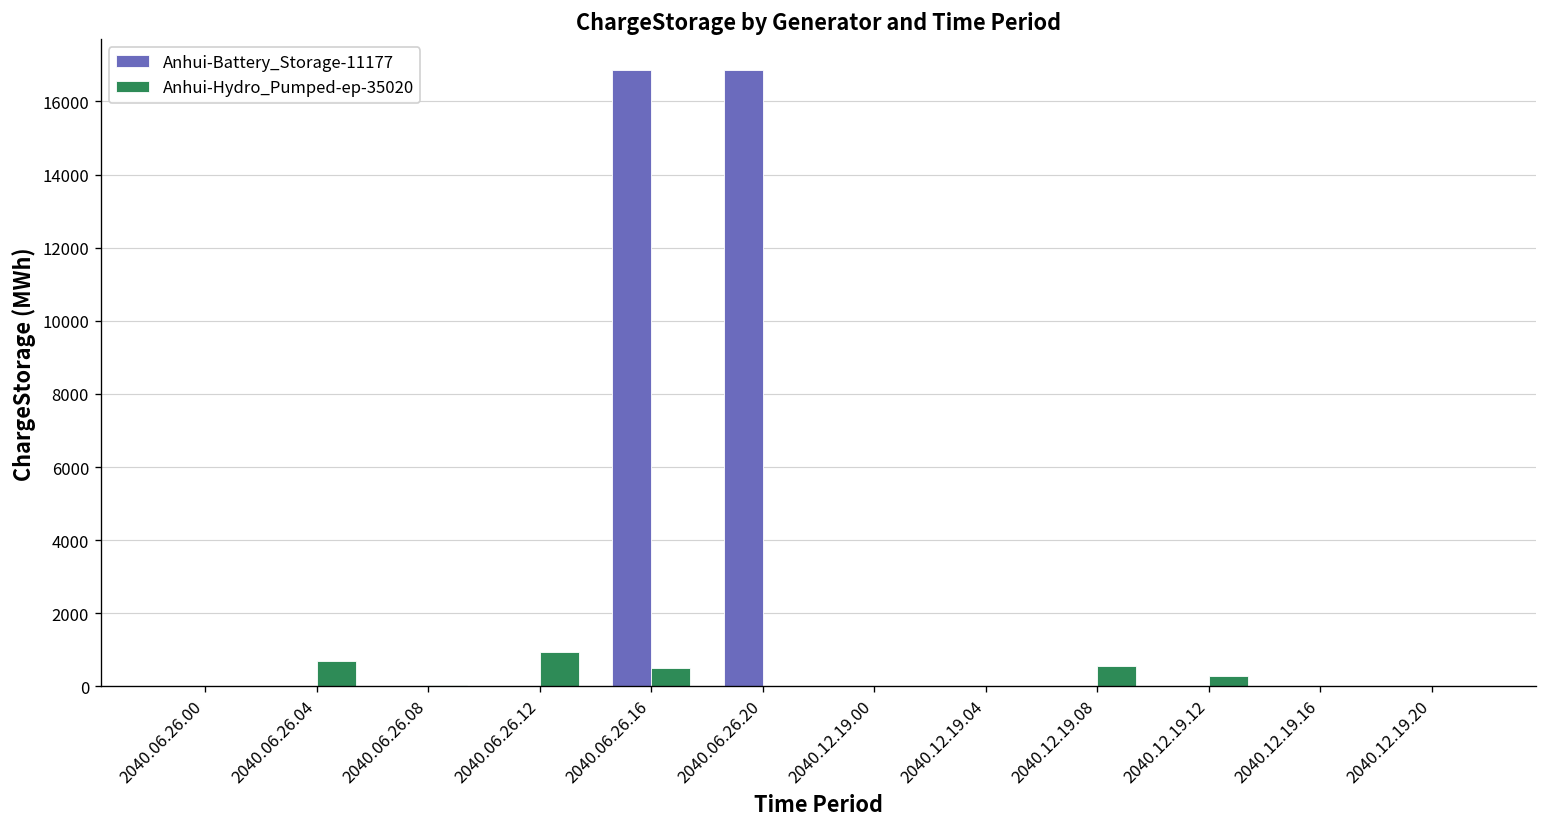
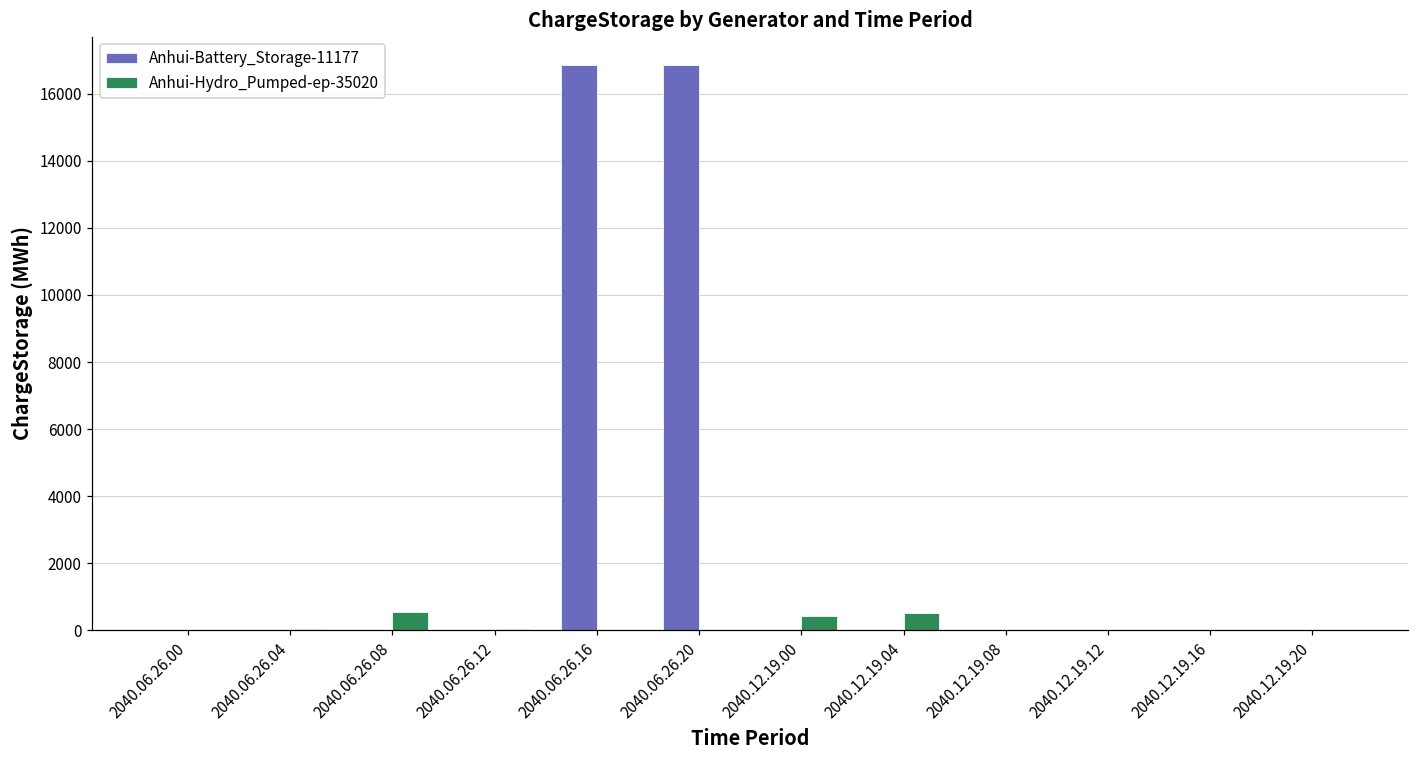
Anhui-Hydro_Pumped-ep-35020, 2040.06.26.04: 700 -> 0
Anhui-Hydro_Pumped-ep-35020, 2040.06.26.08: 0 -> 500
Anhui-Hydro_Pumped-ep-35020, 2040.06.26.12: 900 -> 0
Anhui-Hydro_Pumped-ep-35020, 2040.06.26.16: 500 -> 0
Anhui-Hydro_Pumped-ep-35020, 2040.12.19.00: 0 -> 400
Anhui-Hydro_Pumped-ep-35020, 2040.12.19.04: 0 -> 500
Anhui-Hydro_Pumped-ep-35020, 2040.12.19.08: 600 -> 0
Anhui-Hydro_Pumped-ep-35020, 2040.12.19.12: 300 -> 0
